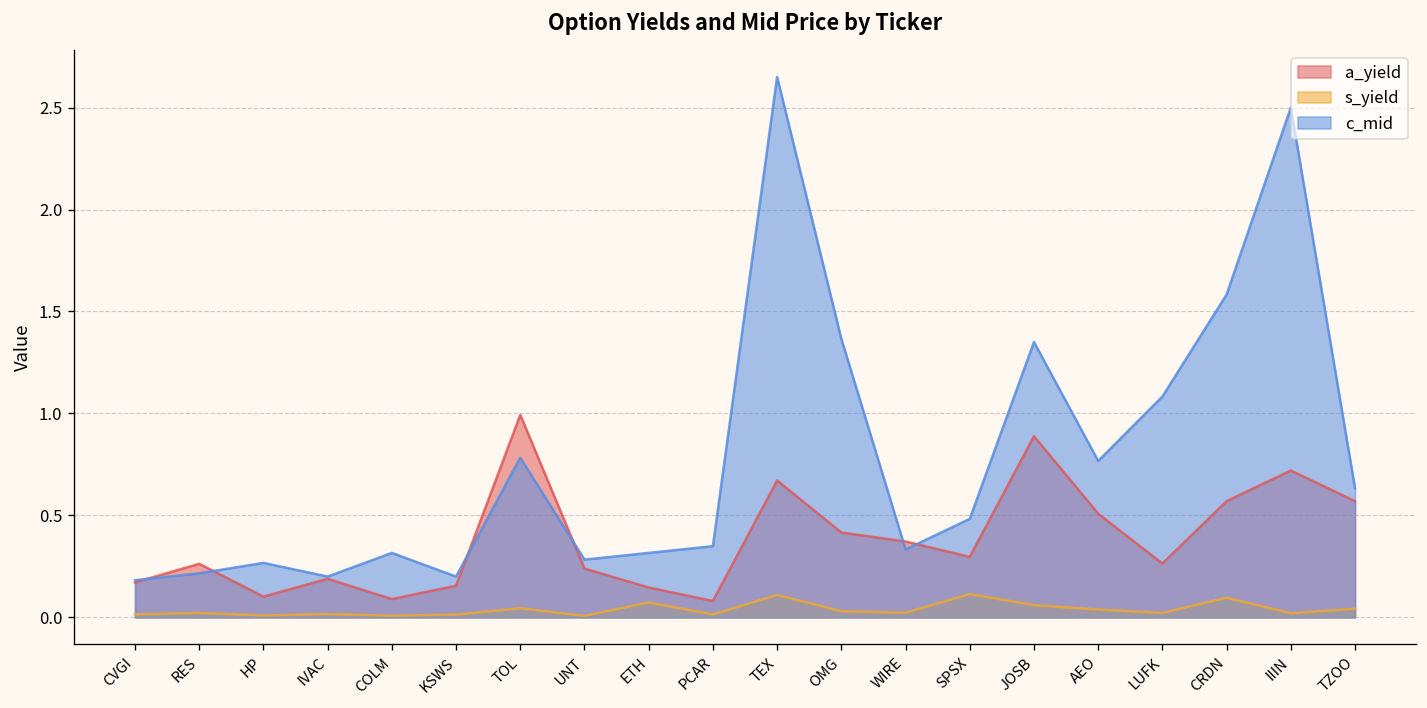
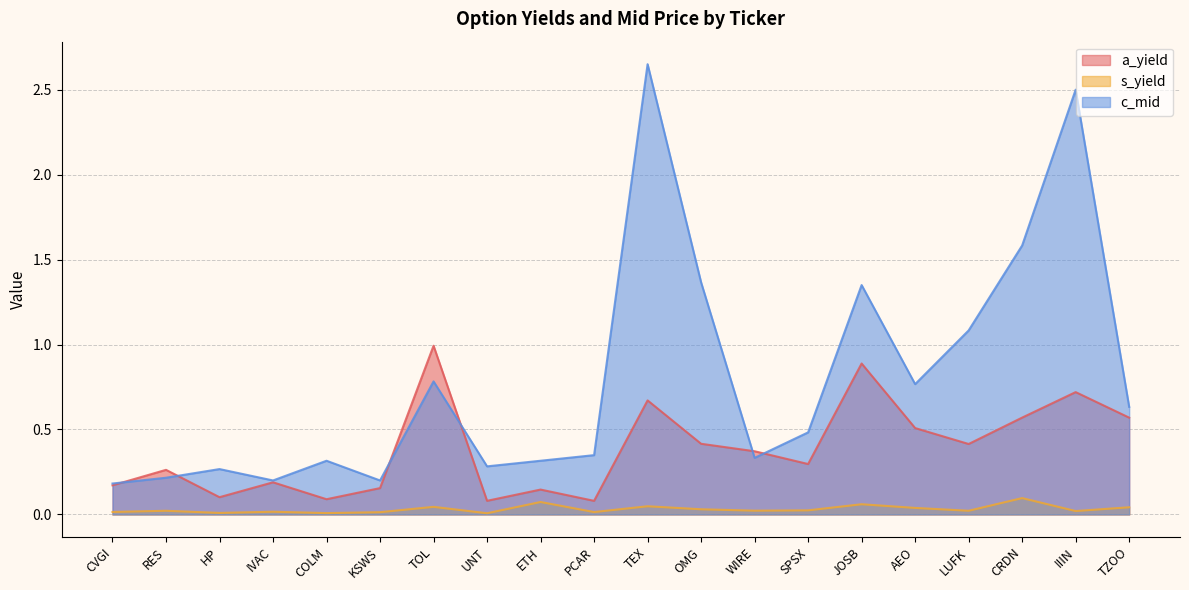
a_yield, UNT: 0.24 -> 0.08
s_yield, TEX: 0.11 -> 0.05
s_yield, SPSX: 0.11 -> 0.02
a_yield, LUFK: 0.26 -> 0.41
